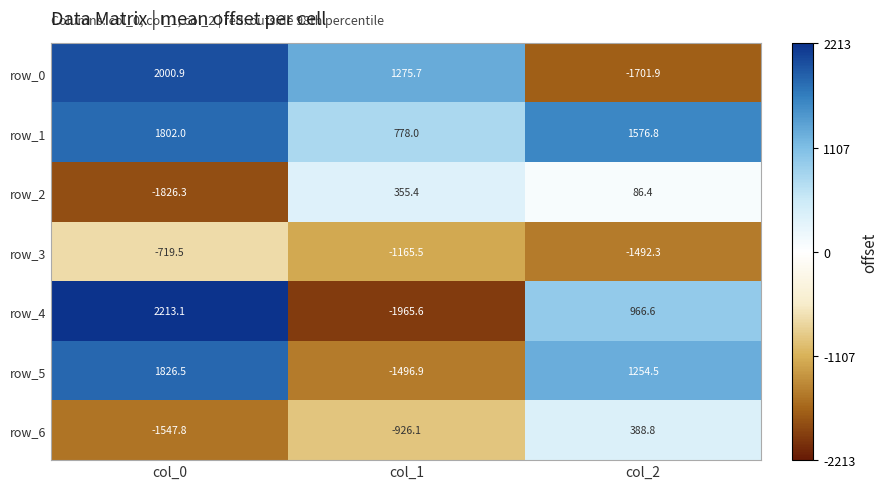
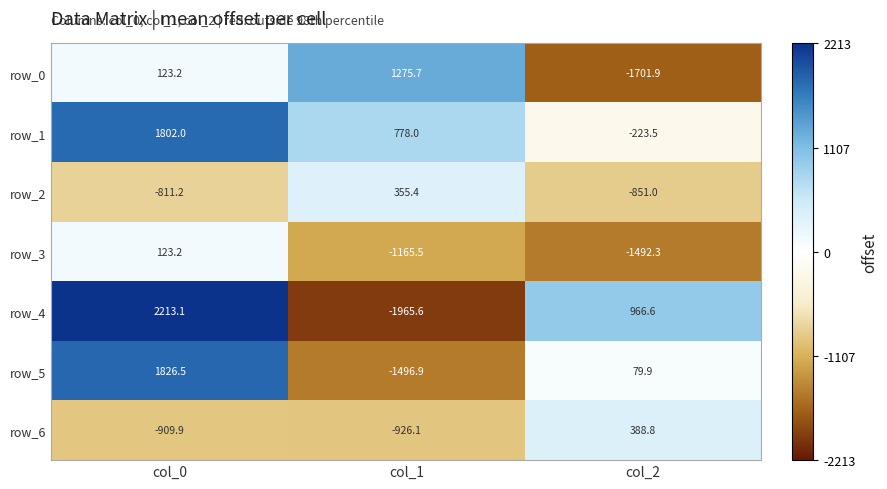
row_0, col_0: 2000.9 -> 123.2
row_1, col_2: 1576.8 -> -223.5
row_2, col_0: -1826.3 -> -811.2
row_2, col_2: 86.4 -> -851.0
row_3, col_0: -719.5 -> 123.2
row_5, col_2: 1254.5 -> 79.9
row_6, col_0: -1547.8 -> -909.9
